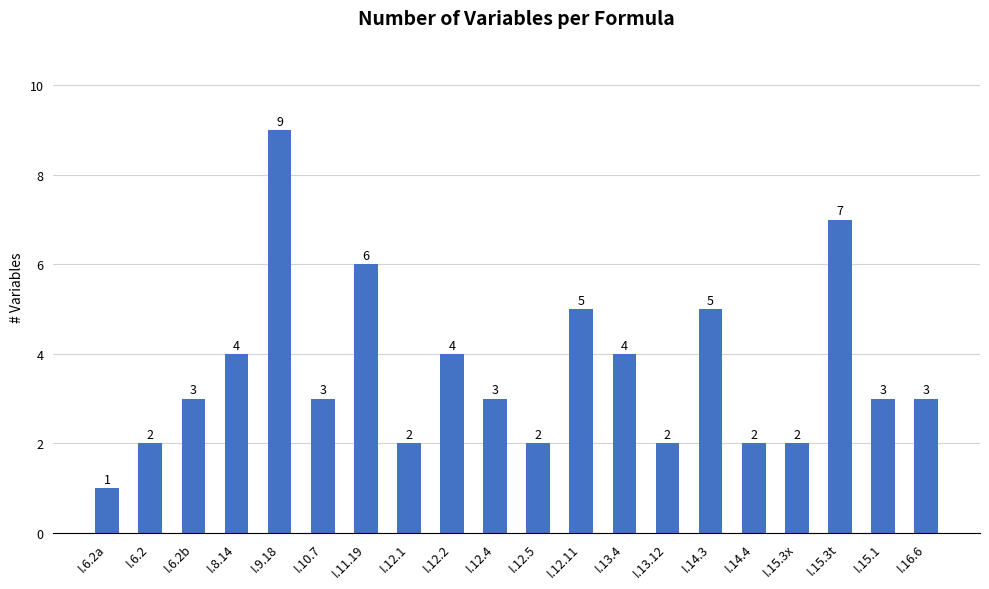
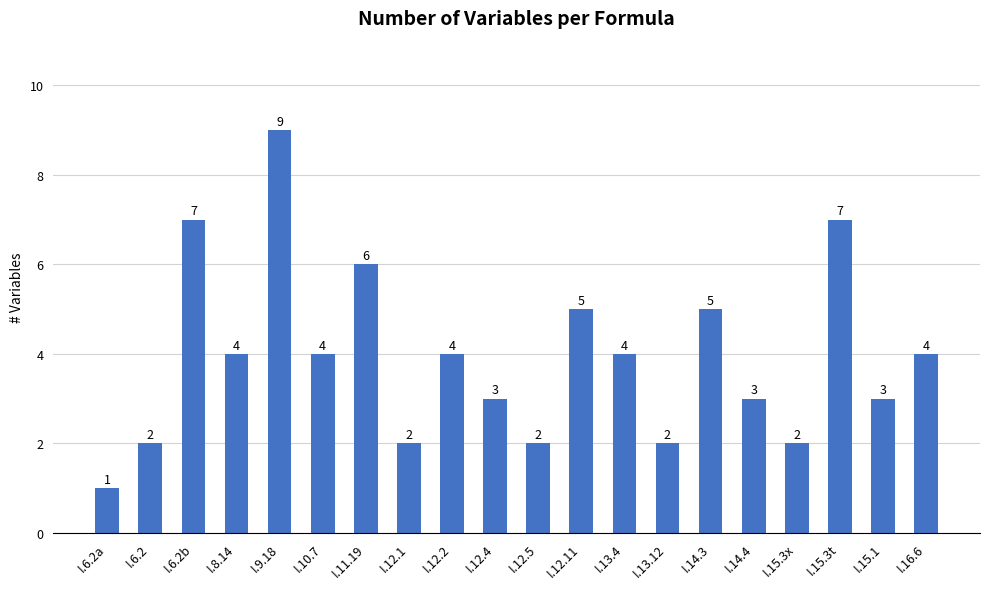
I.6.2b: 3 -> 7
I.10.7: 3 -> 4
I.14.4: 2 -> 3
I.16.6: 3 -> 4
